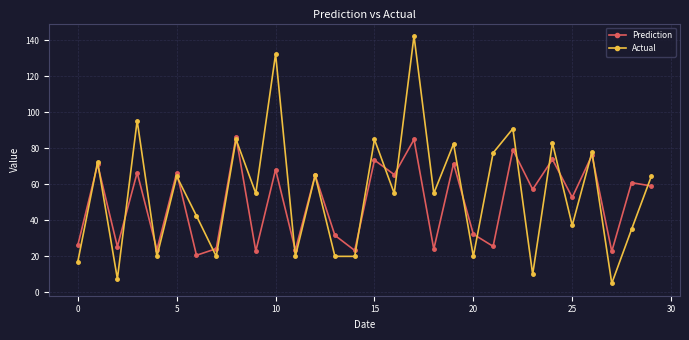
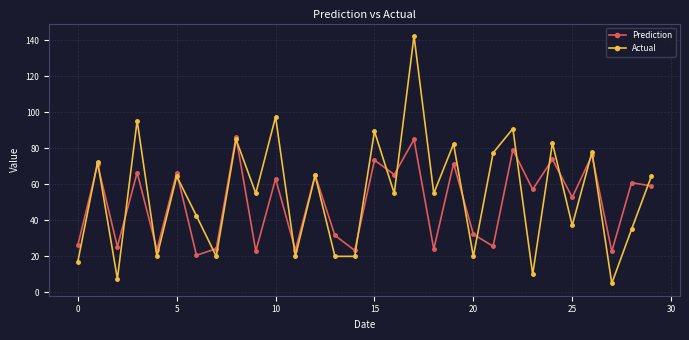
Prediction, 10: 68 -> 63
Actual, 10: 133 -> 98
Actual, 15: 85 -> 90
